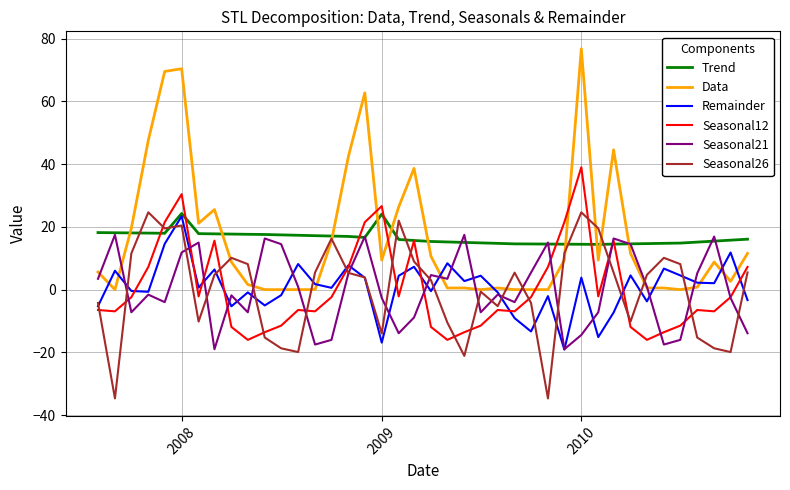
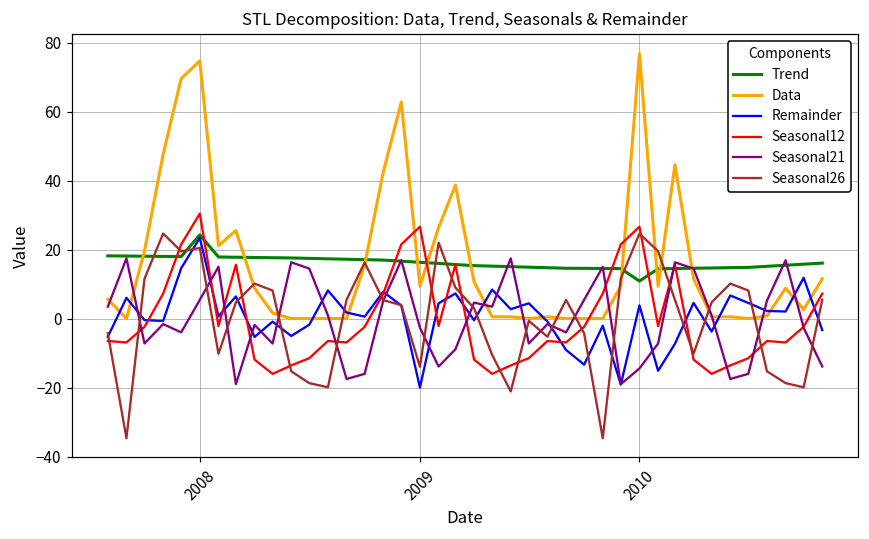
Data, 2008: 70 -> 75
Seasonal21, 2008: 12 -> 5
Trend, 2009: 24 -> 16
Remainder, 2009: -17 -> -20
Trend, 2010: 14 -> 11
Seasonal12, 2010: 39 -> 27
